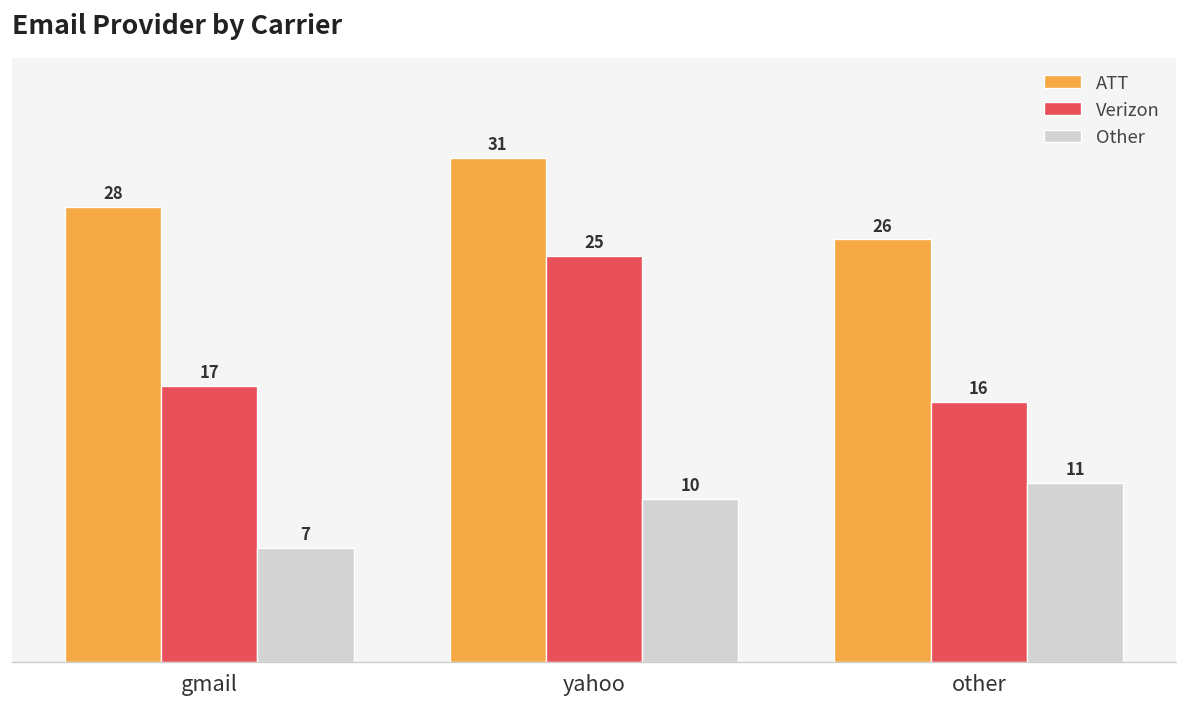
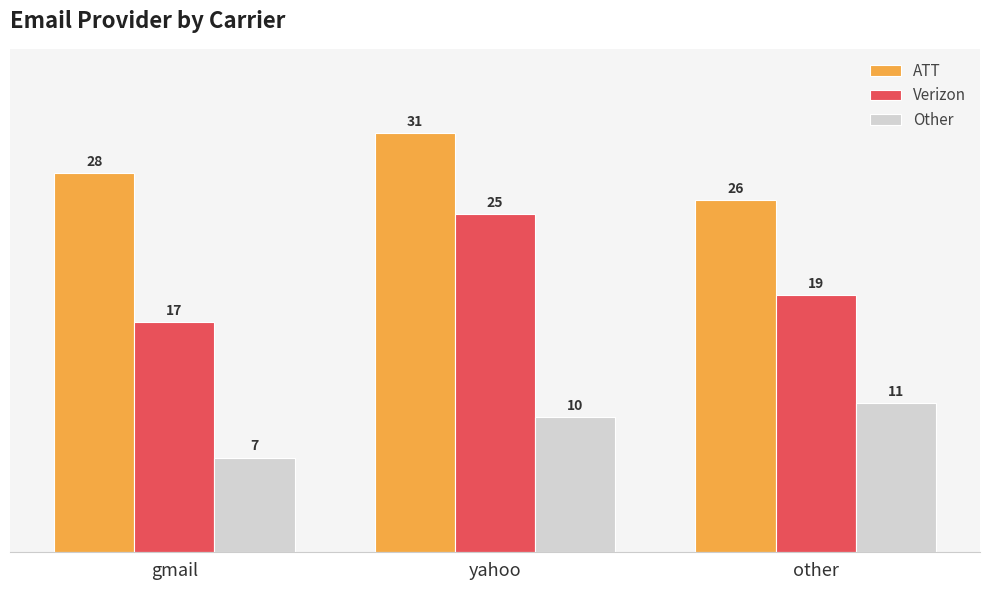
Verizon, other: 16 -> 19
